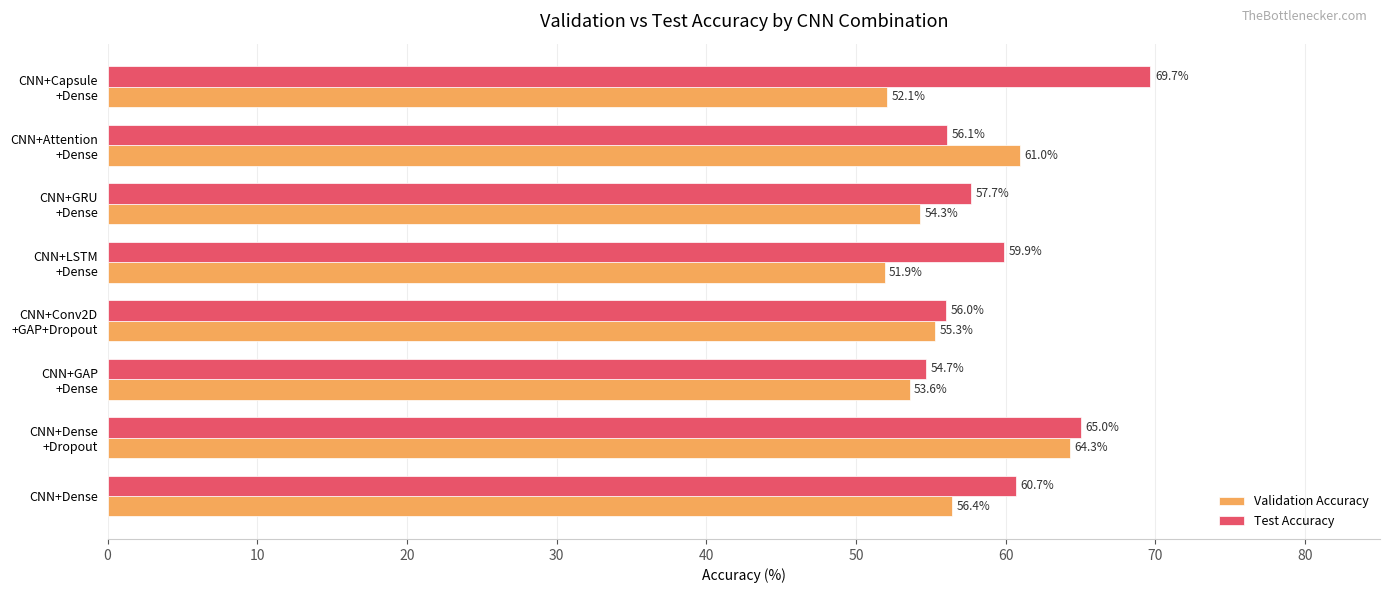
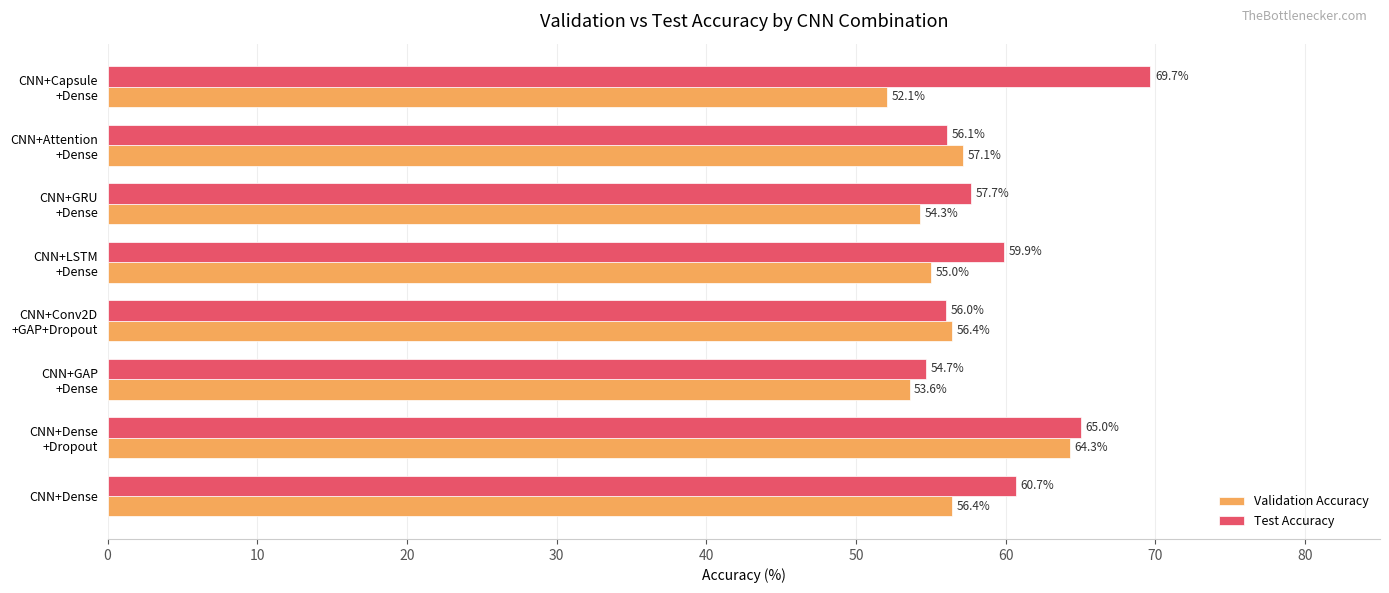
Validation Accuracy, CNN+Attention +Dense: 61.0% -> 57.1%
Validation Accuracy, CNN+LSTM +Dense: 51.9% -> 55.0%
Validation Accuracy, CNN+Conv2D +GAP+Dropout: 55.3% -> 56.4%
